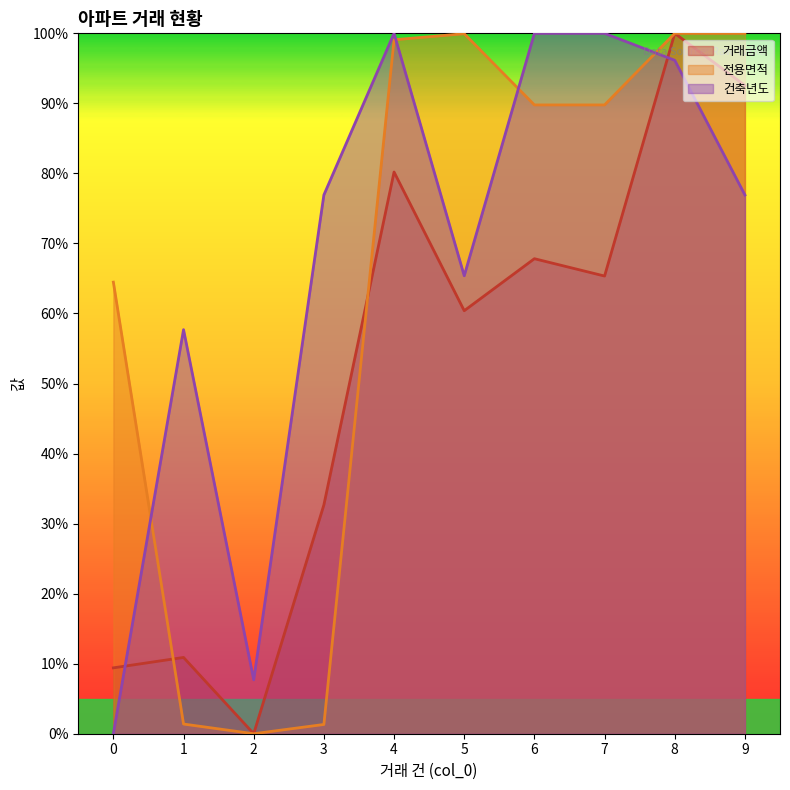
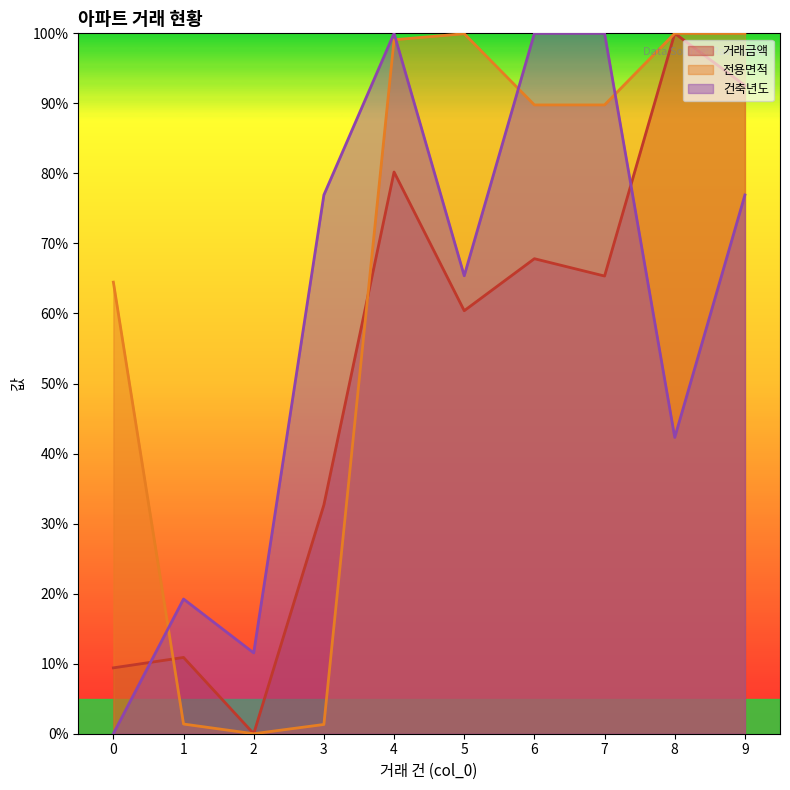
건축년도, 1: 58% -> 19%
건축년도, 2: 8% -> 12%
건축년도, 8: 96% -> 42%
